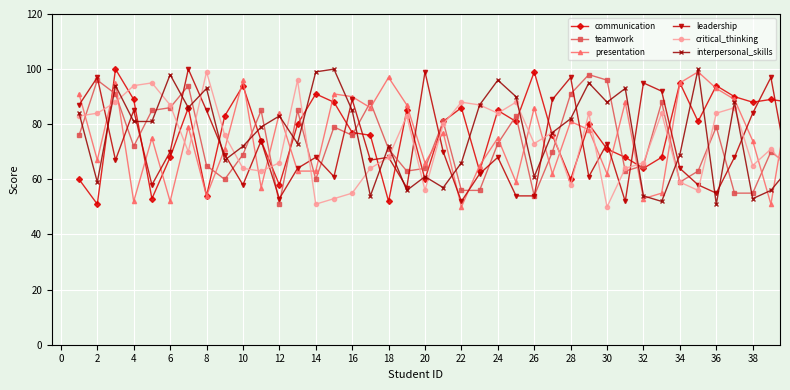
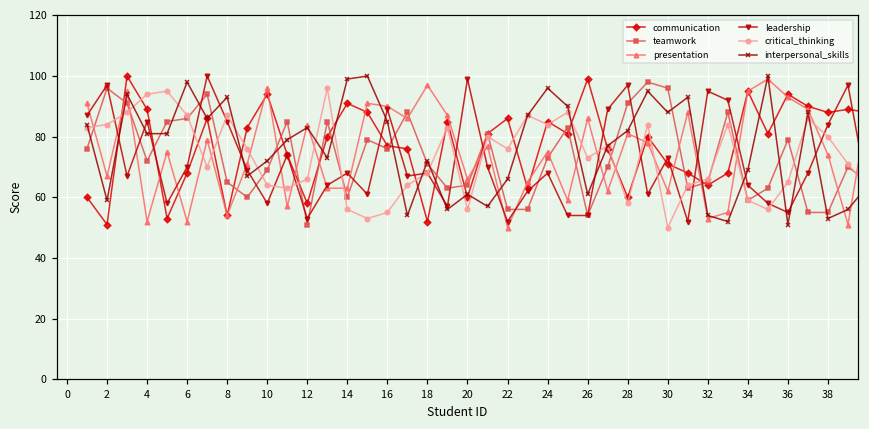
critical_thinking, 8: 99 -> 87
critical_thinking, 14: 51 -> 56
critical_thinking, 22: 88 -> 76
critical_thinking, 36: 84 -> 65
critical_thinking, 38: 65 -> 80
